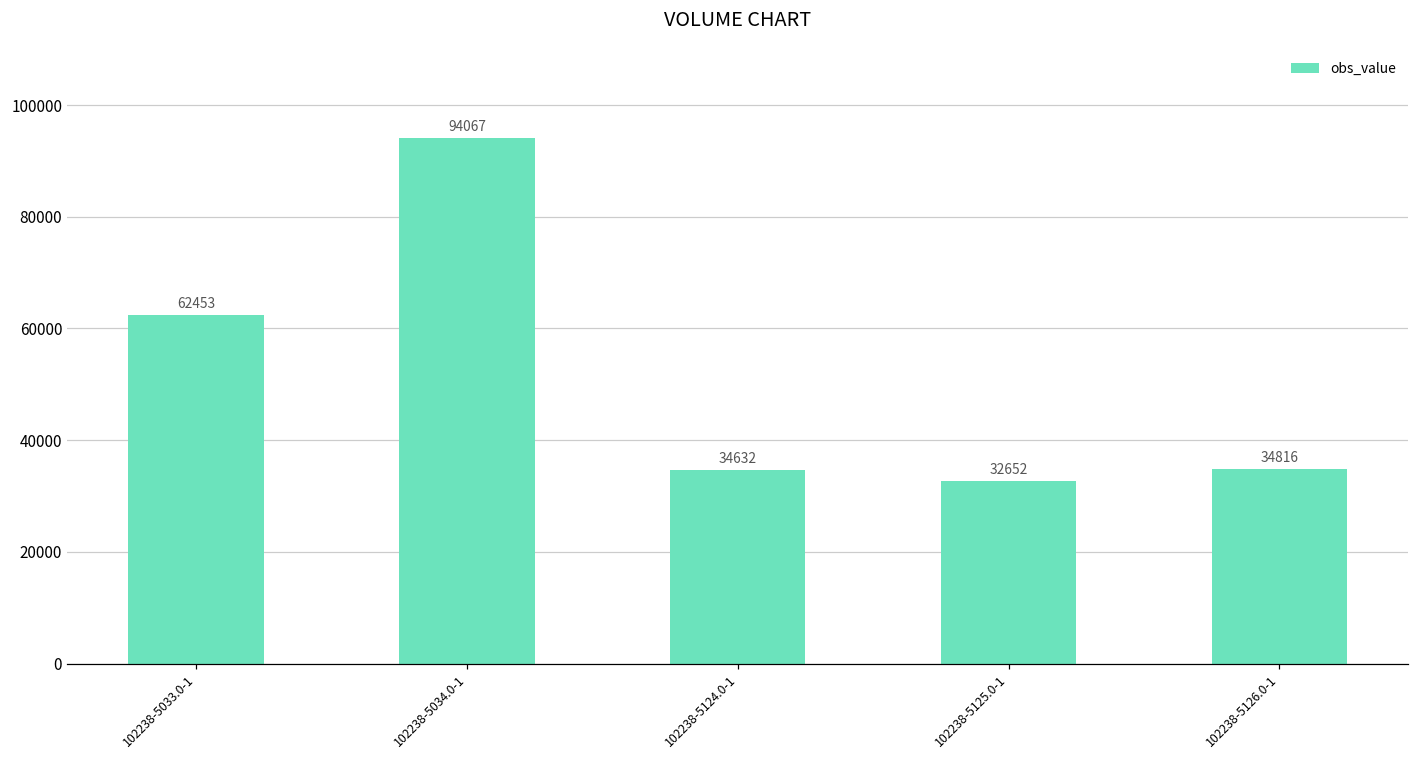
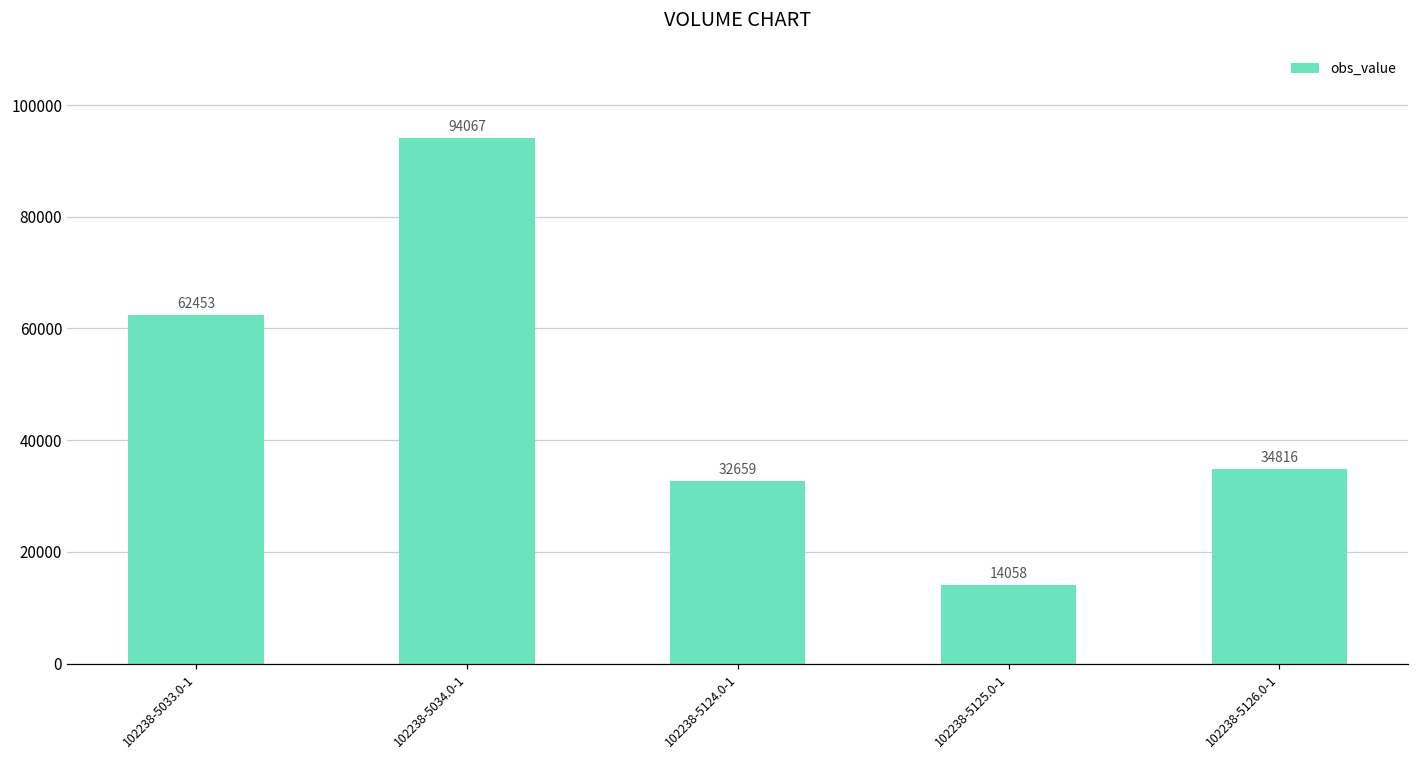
102238-5124.0-1: 34632 -> 32659
102238-5125.0-1: 32652 -> 14058
